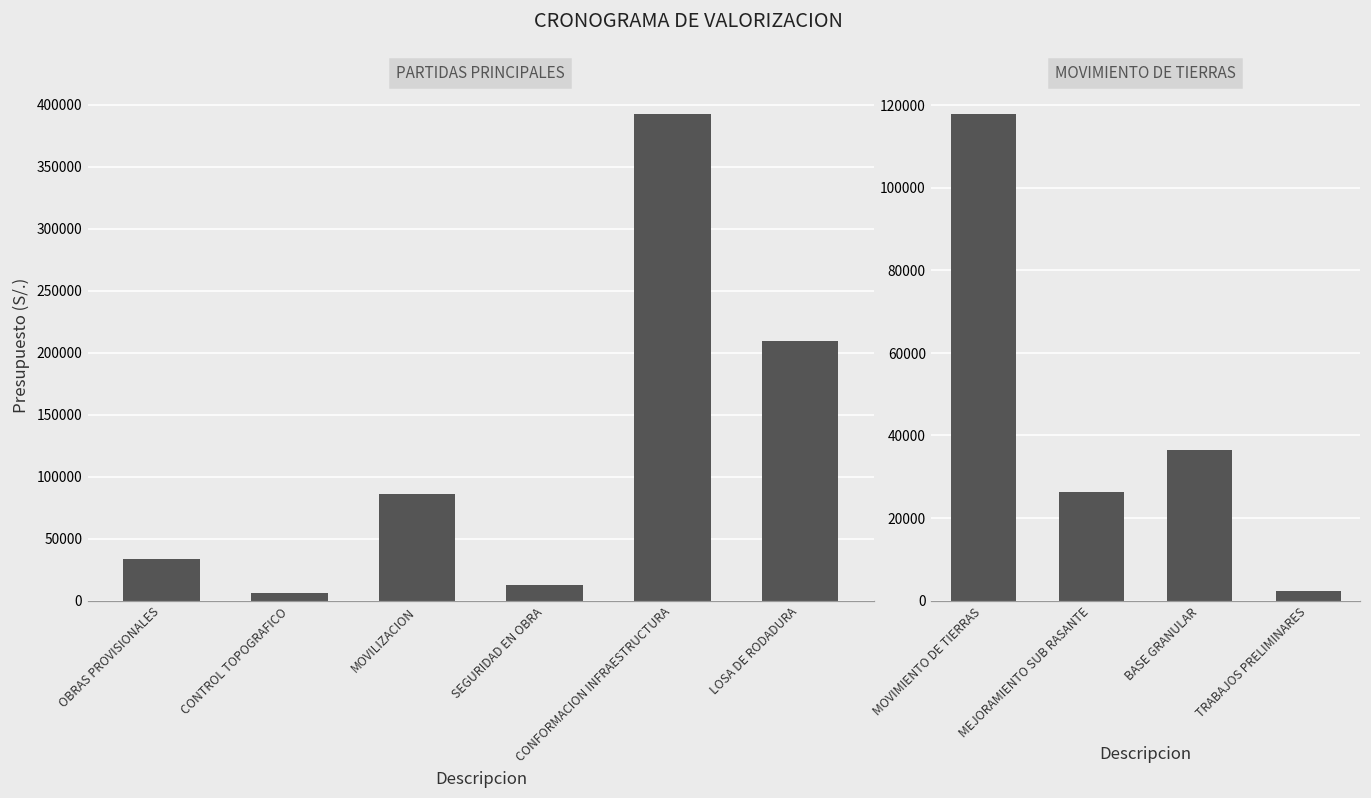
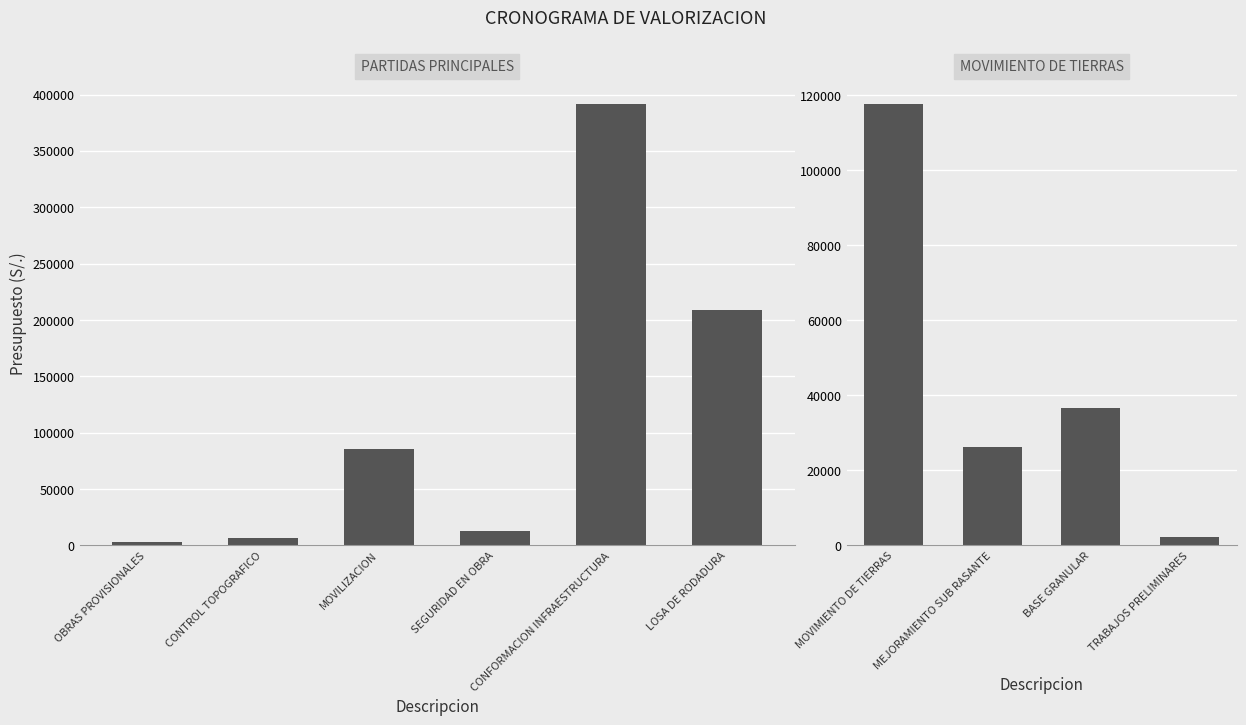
PARTIDAS PRINCIPALES, OBRAS PROVISIONALES: 33000 -> 3000
